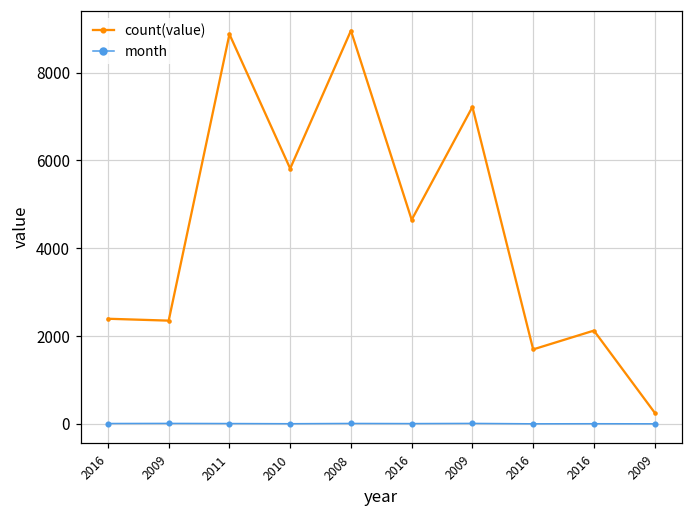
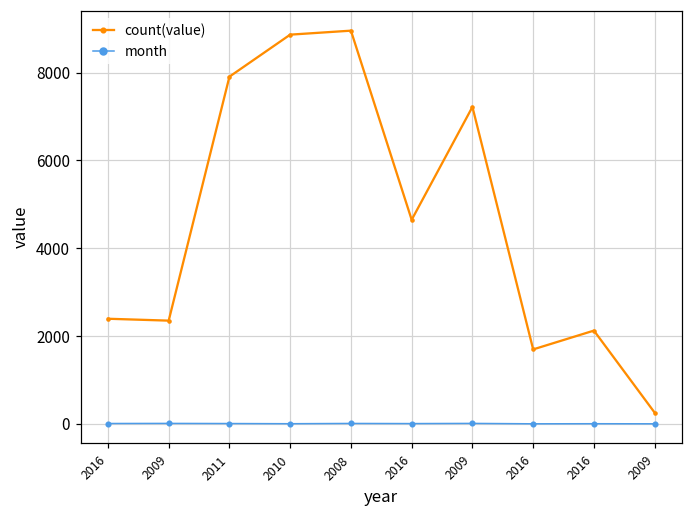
count(value), 2011: 8900 -> 7900
count(value), 2010: 5800 -> 8900
